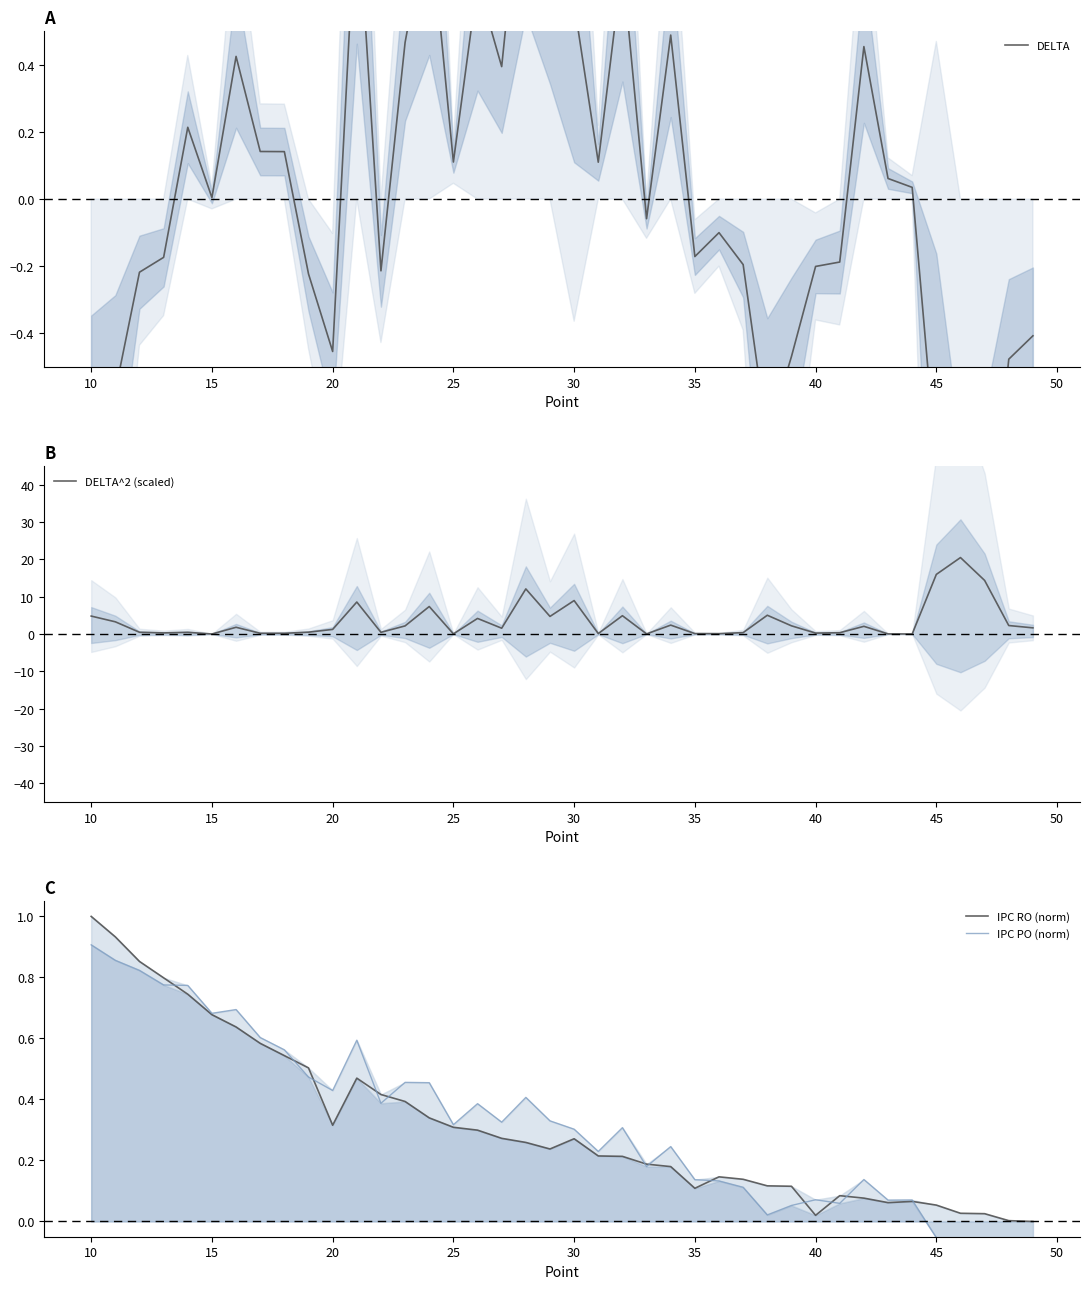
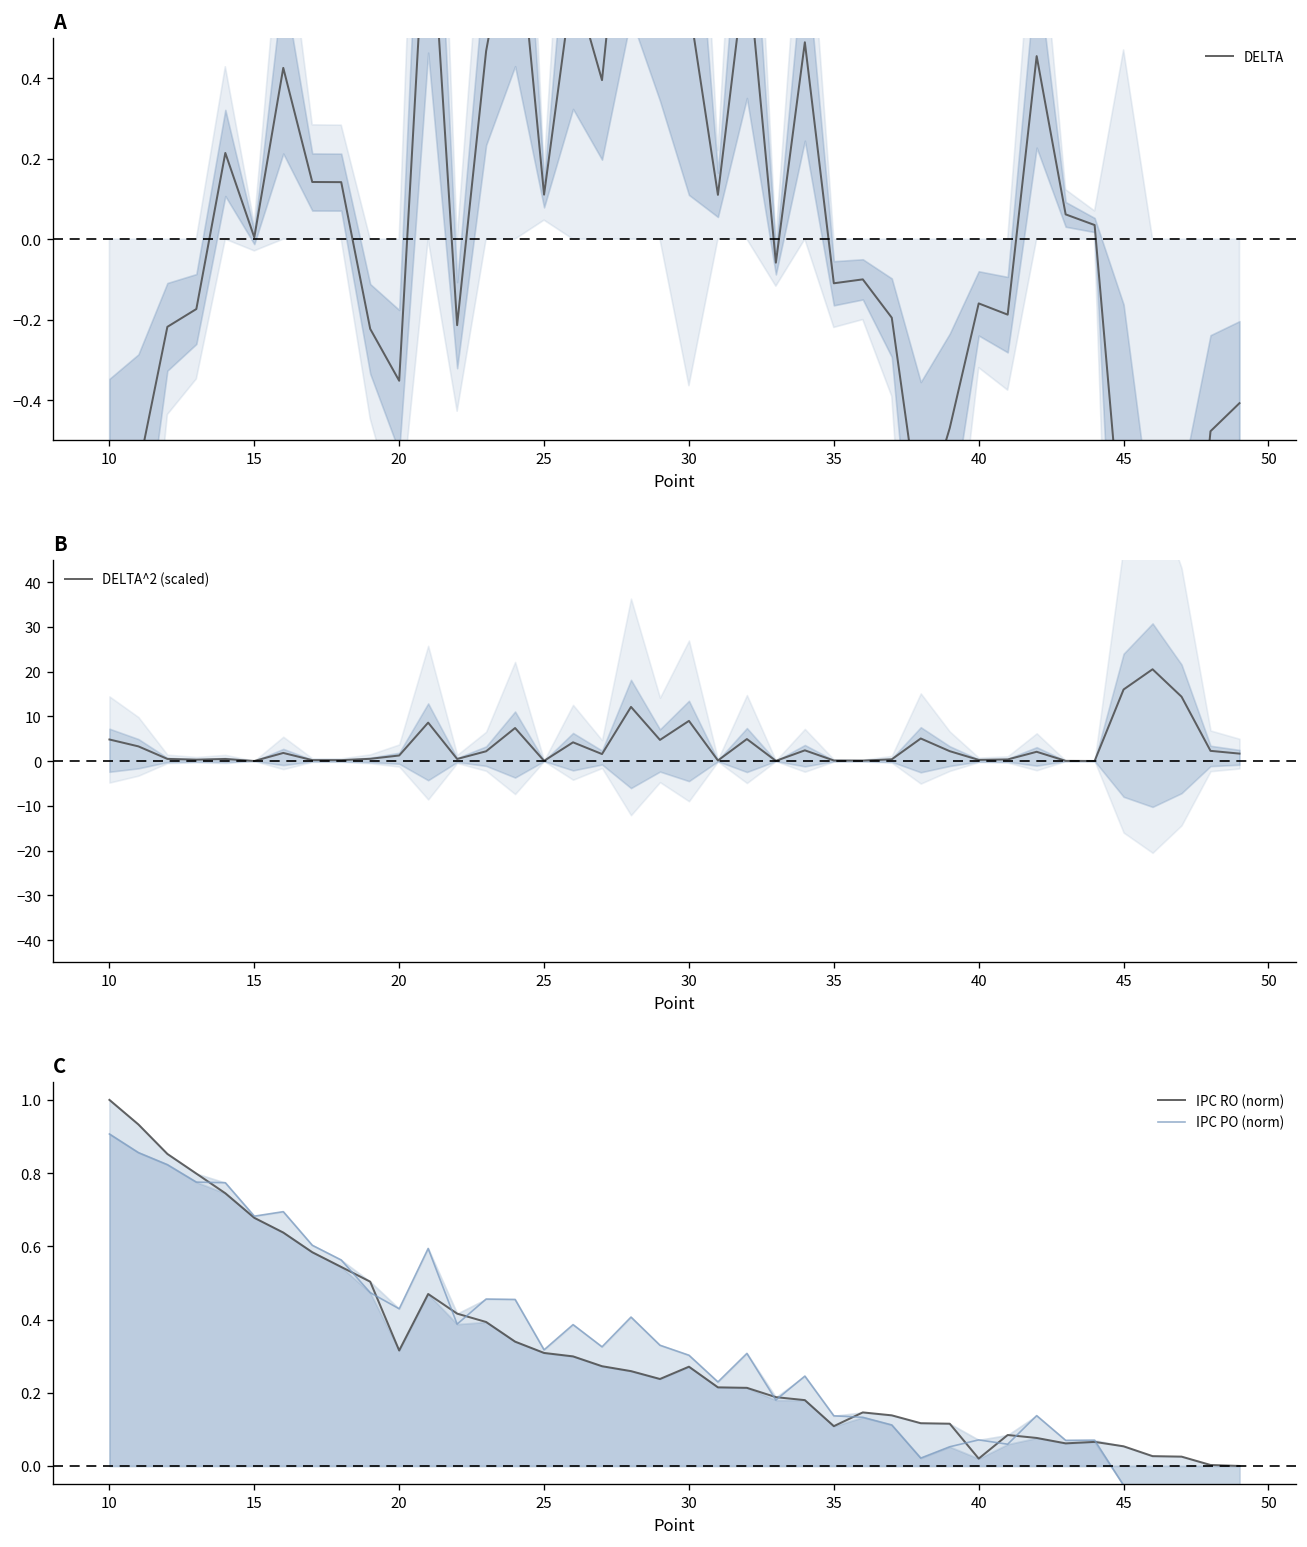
A, DELTA, 20: -0.45 -> -0.35
A, DELTA, 35: -0.17 -> -0.11
A, DELTA, 40: -0.20 -> -0.16
